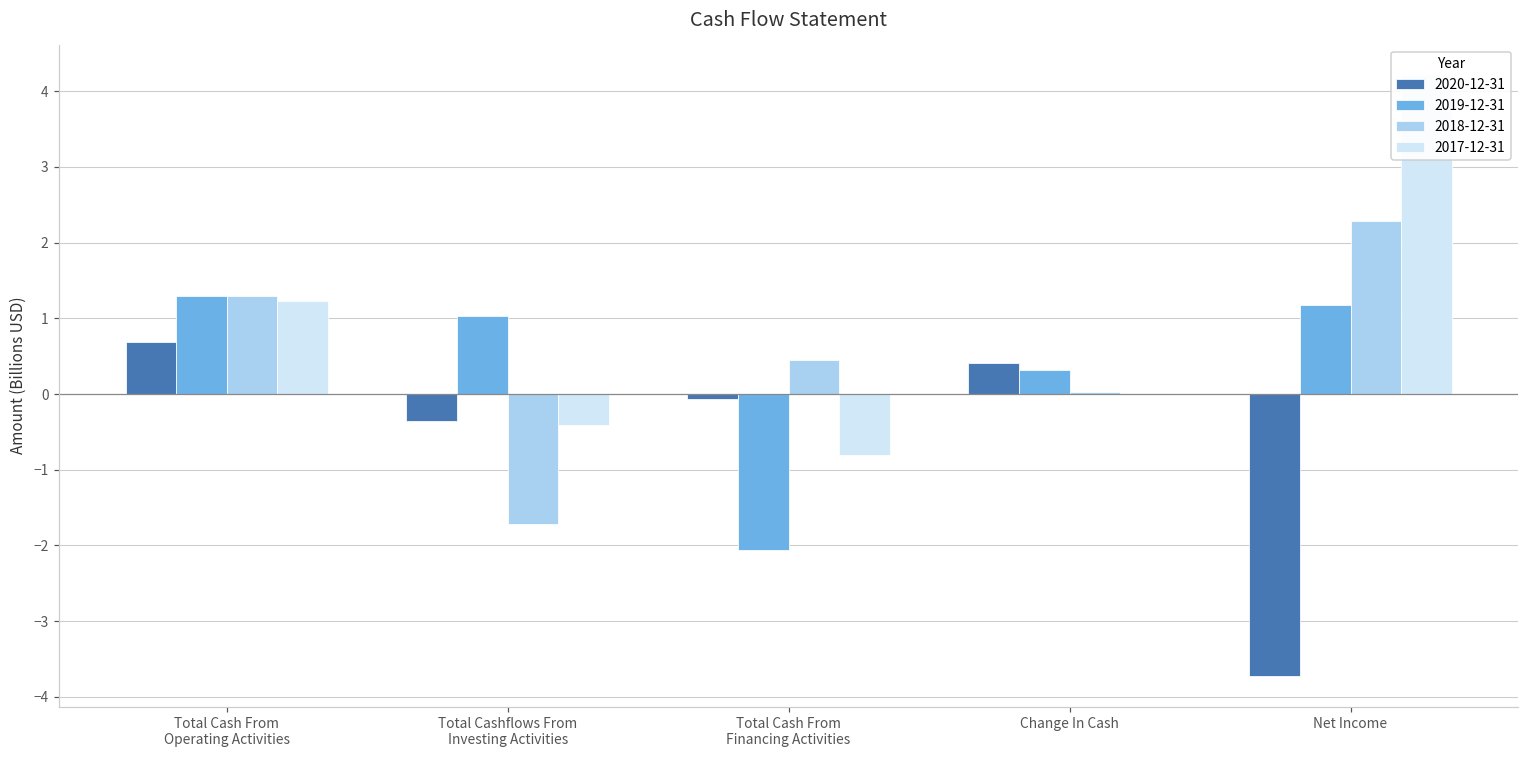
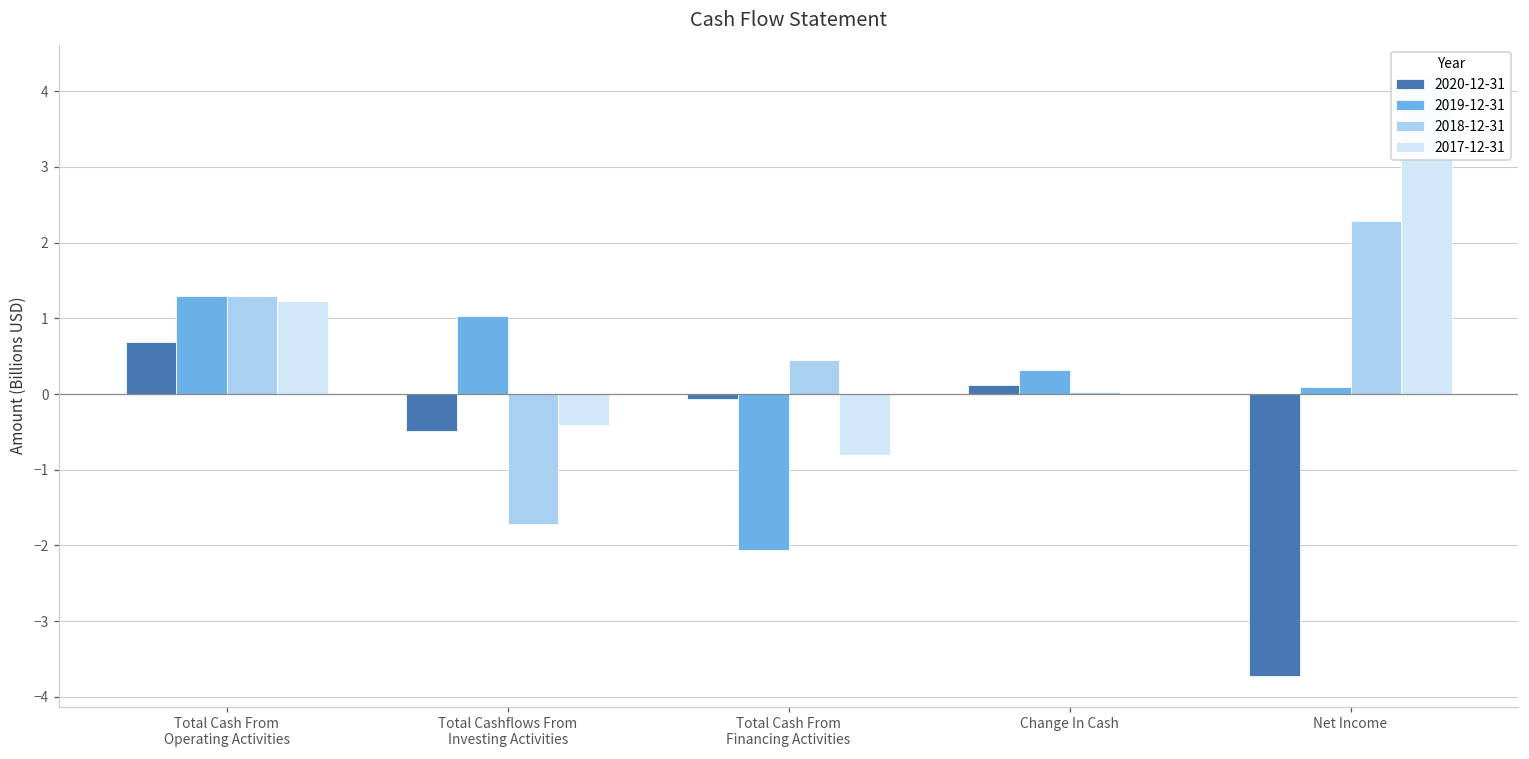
2020-12-31, Total Cashflows From Investing Activities: -0.4 -> -0.5
2020-12-31, Change In Cash: 0.4 -> 0.1
2019-12-31, Net Income: 1.2 -> 0.1
